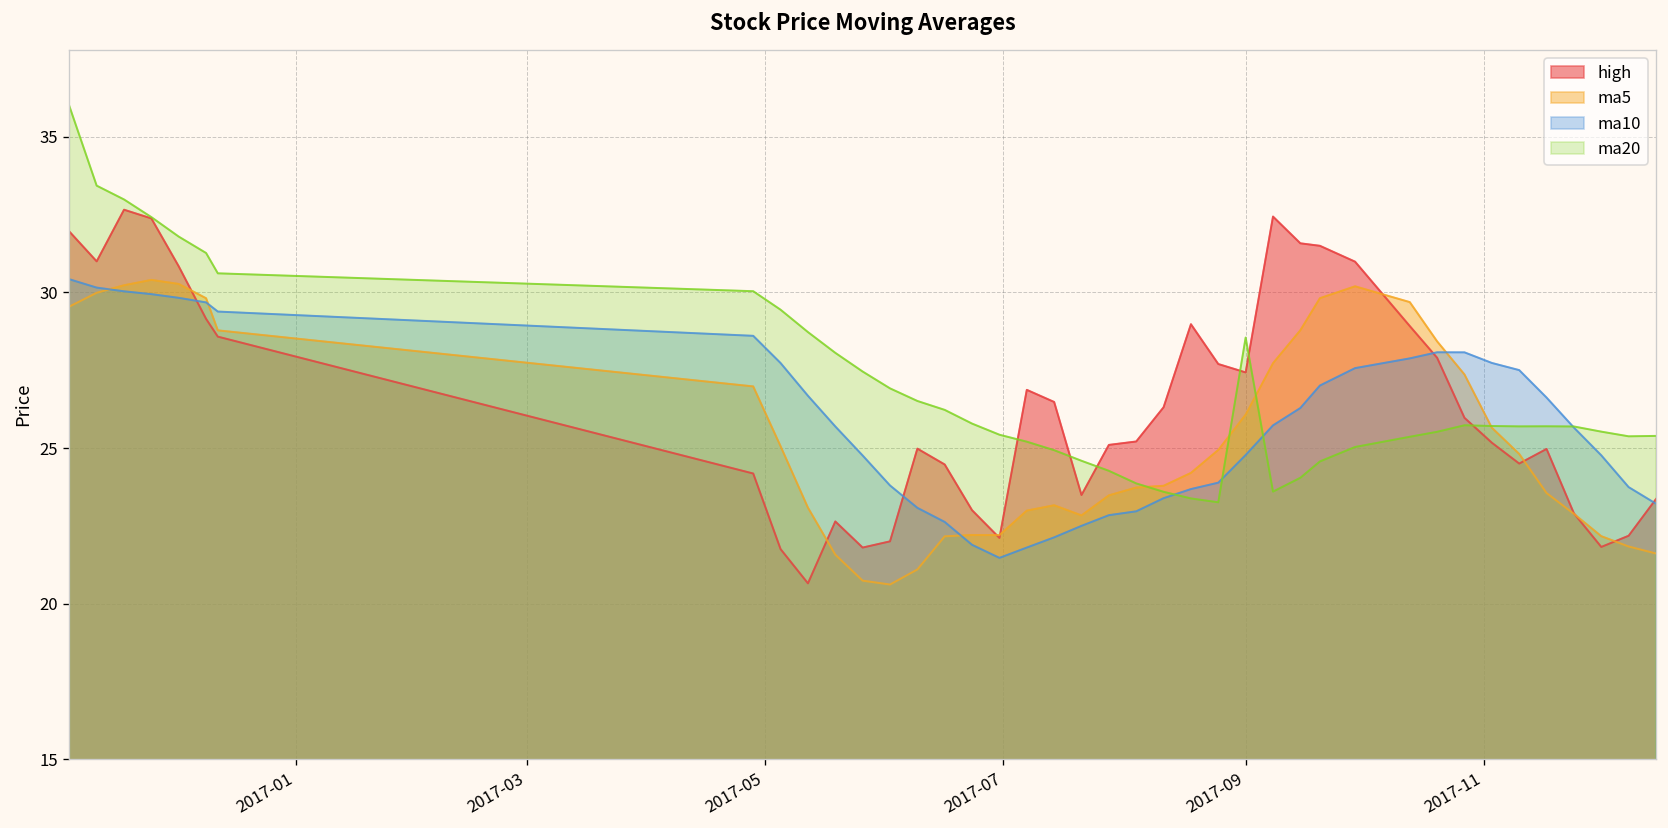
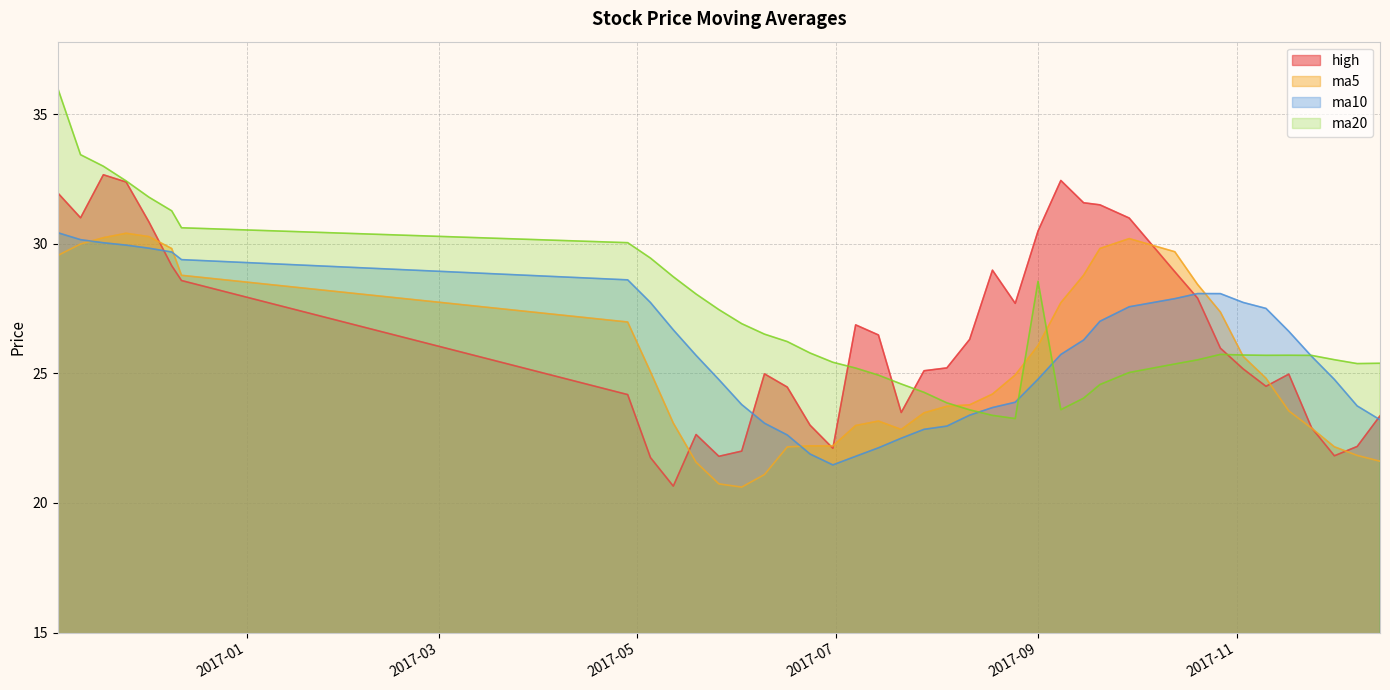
high, 2017-09: 27.4 -> 30.5
